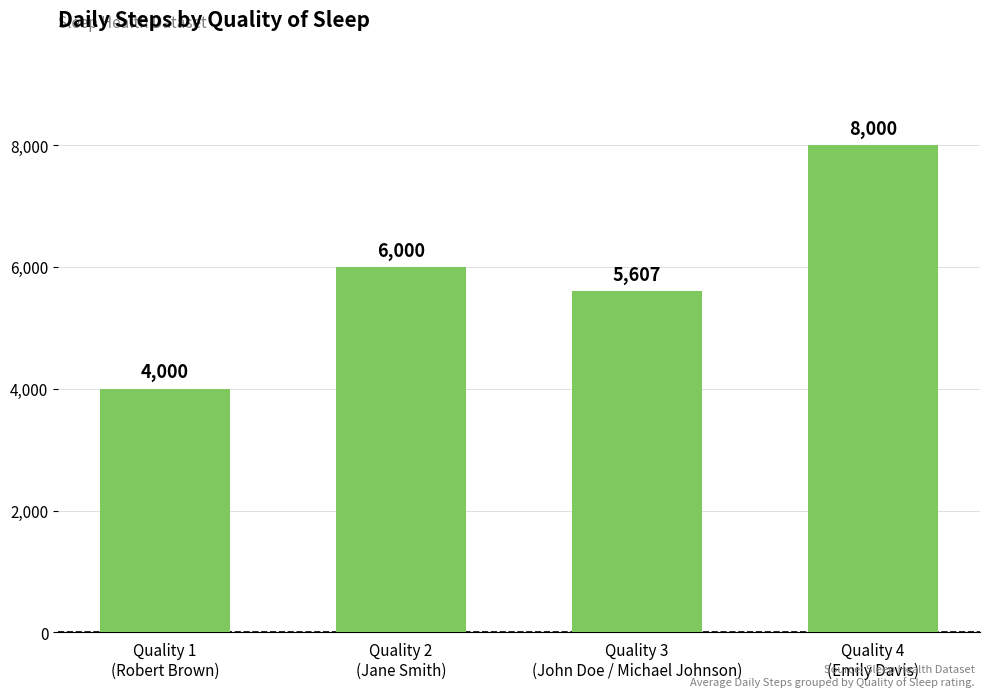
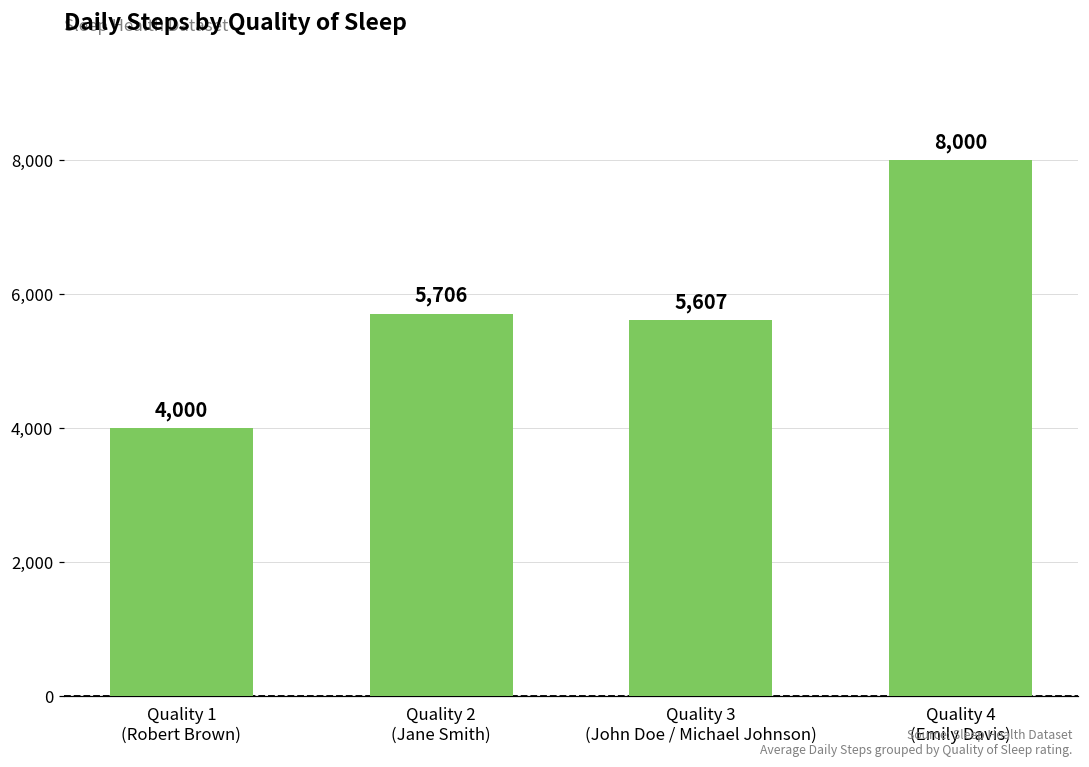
Quality 2 (Jane Smith): 6,000 -> 5,706
